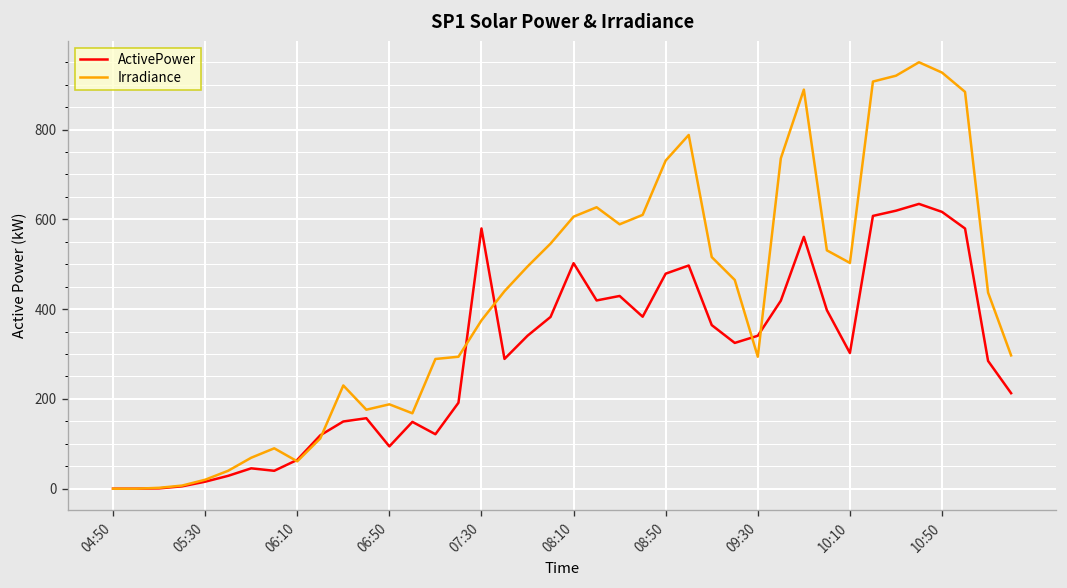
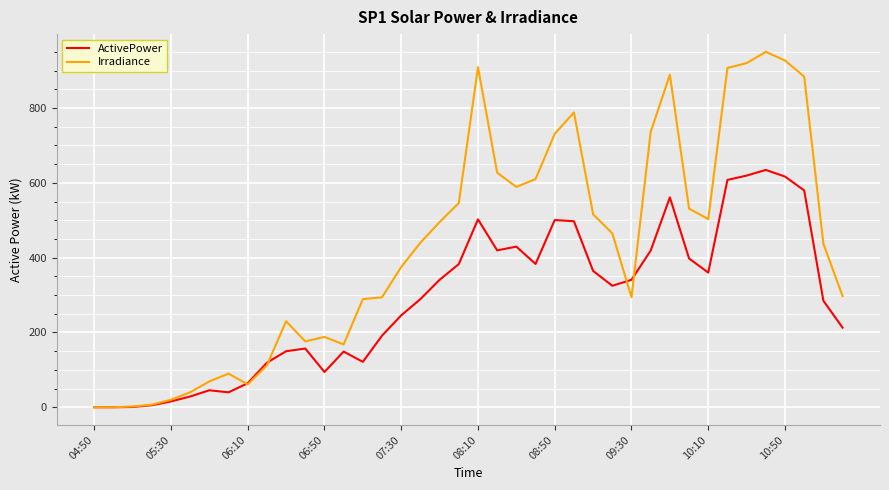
ActivePower, 07:30: 580 -> 250
Irradiance, 08:10: 610 -> 910
ActivePower, 08:50: 480 -> 500
ActivePower, 10:10: 300 -> 360
